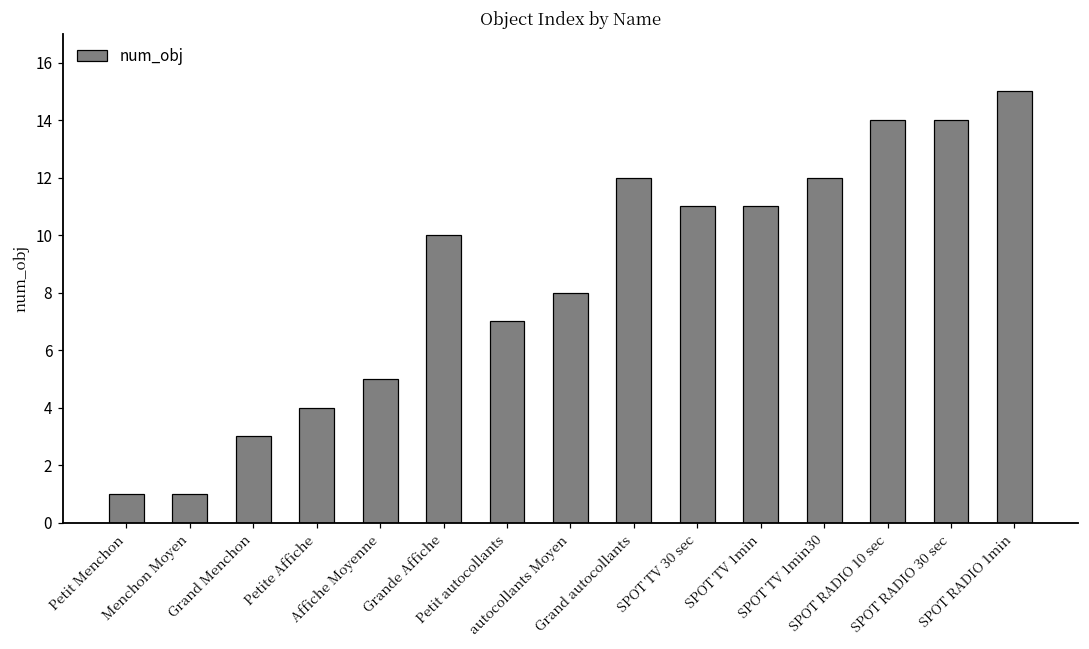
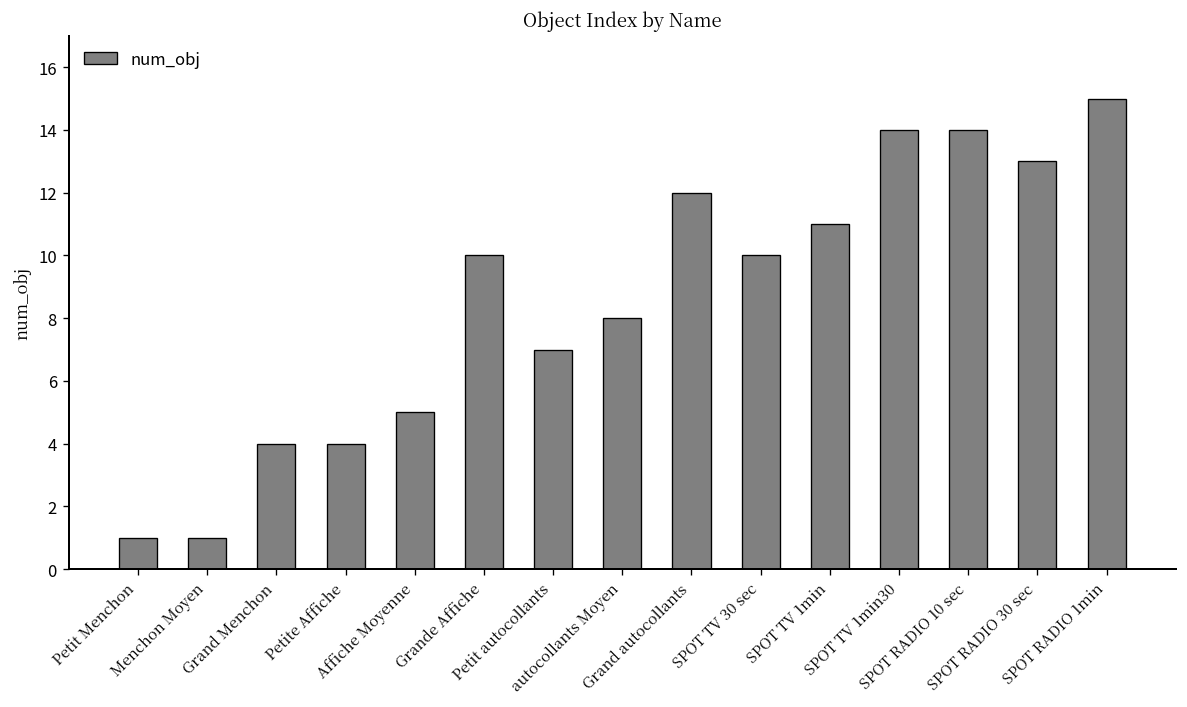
Grand Menchon: 3 -> 4
SPOT TV 30 sec: 11 -> 10
SPOT TV 1min30: 12 -> 14
SPOT RADIO 30 sec: 14 -> 13
